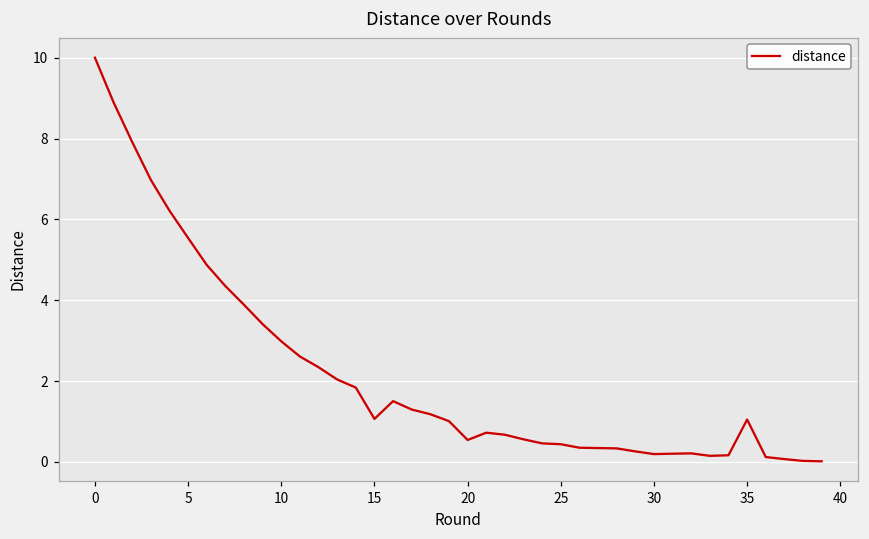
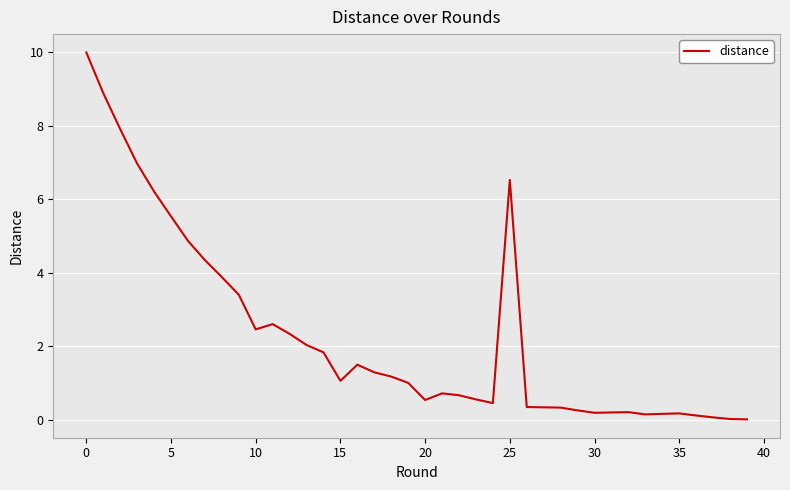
10: 3.0 -> 2.5
25: 0.4 -> 6.5
35: 1.0 -> 0.2
